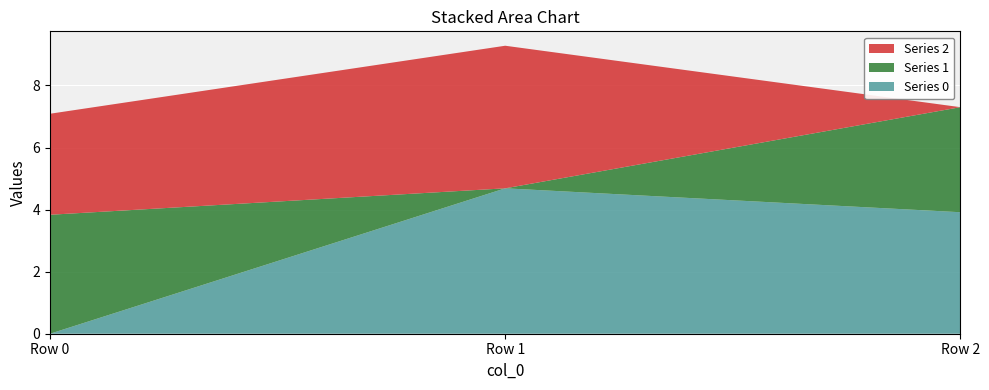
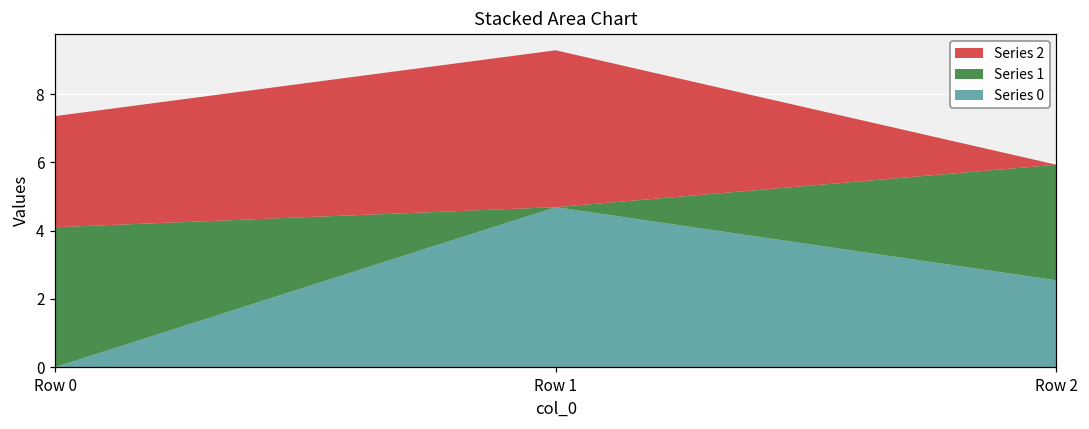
Series 1, Row 0: 3.8 -> 4.1
Series 0, Row 2: 3.9 -> 2.5
